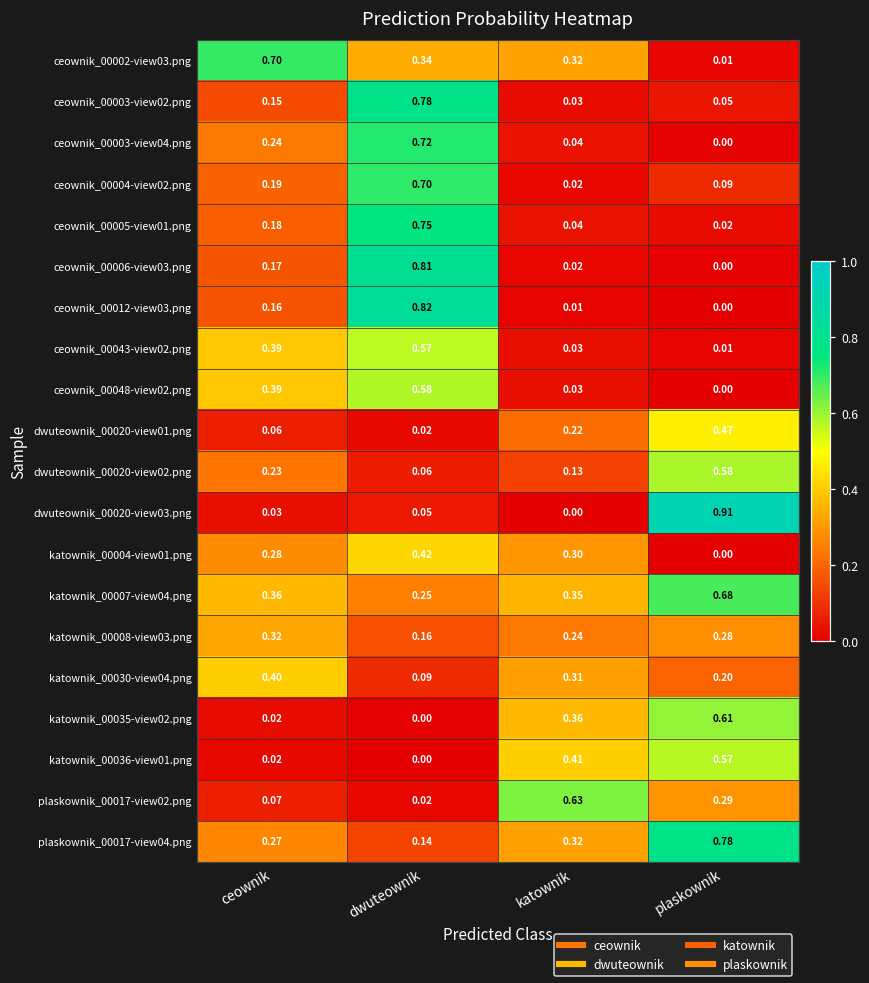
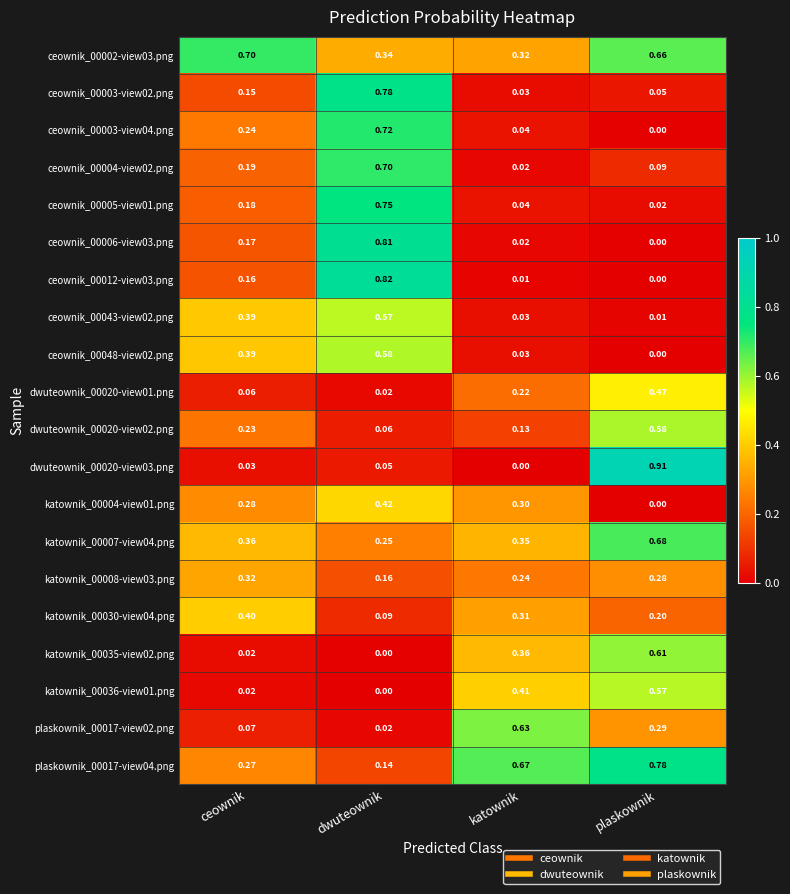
ceownik_00002-view03.png, plaskownik: 0.01 -> 0.66
plaskownik_00017-view04.png, katownik: 0.32 -> 0.67
